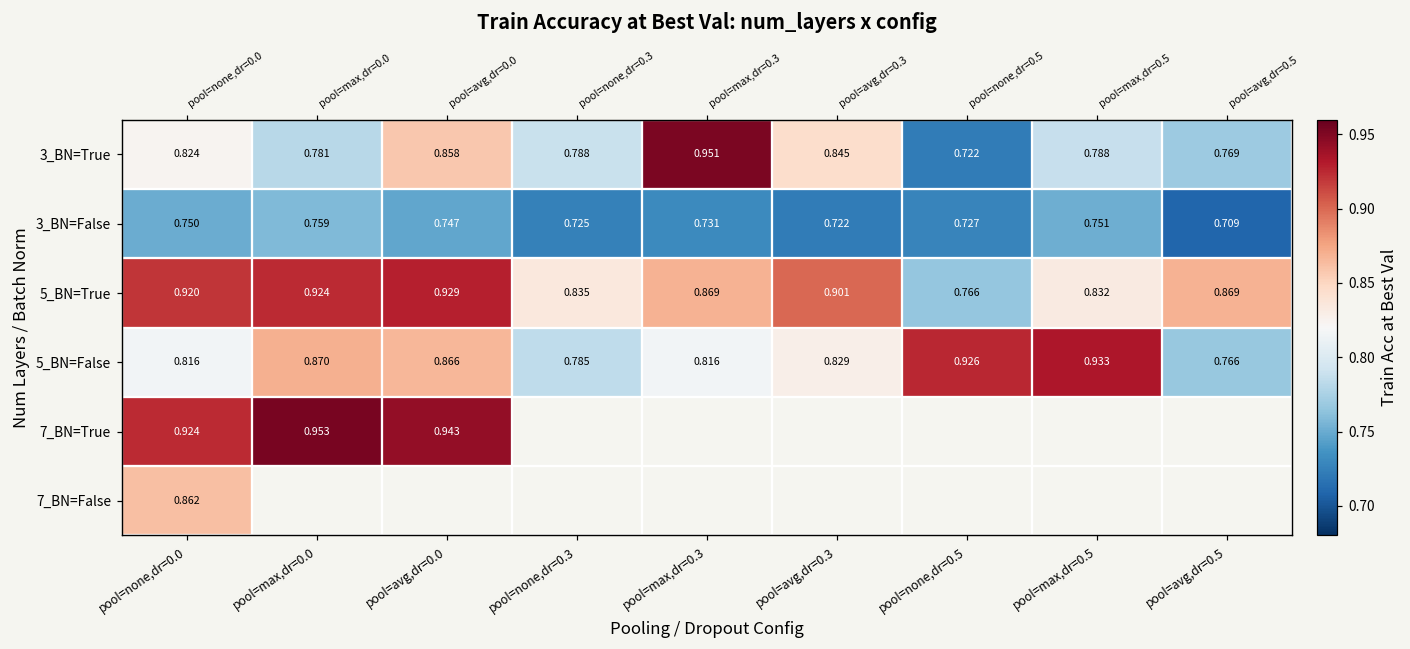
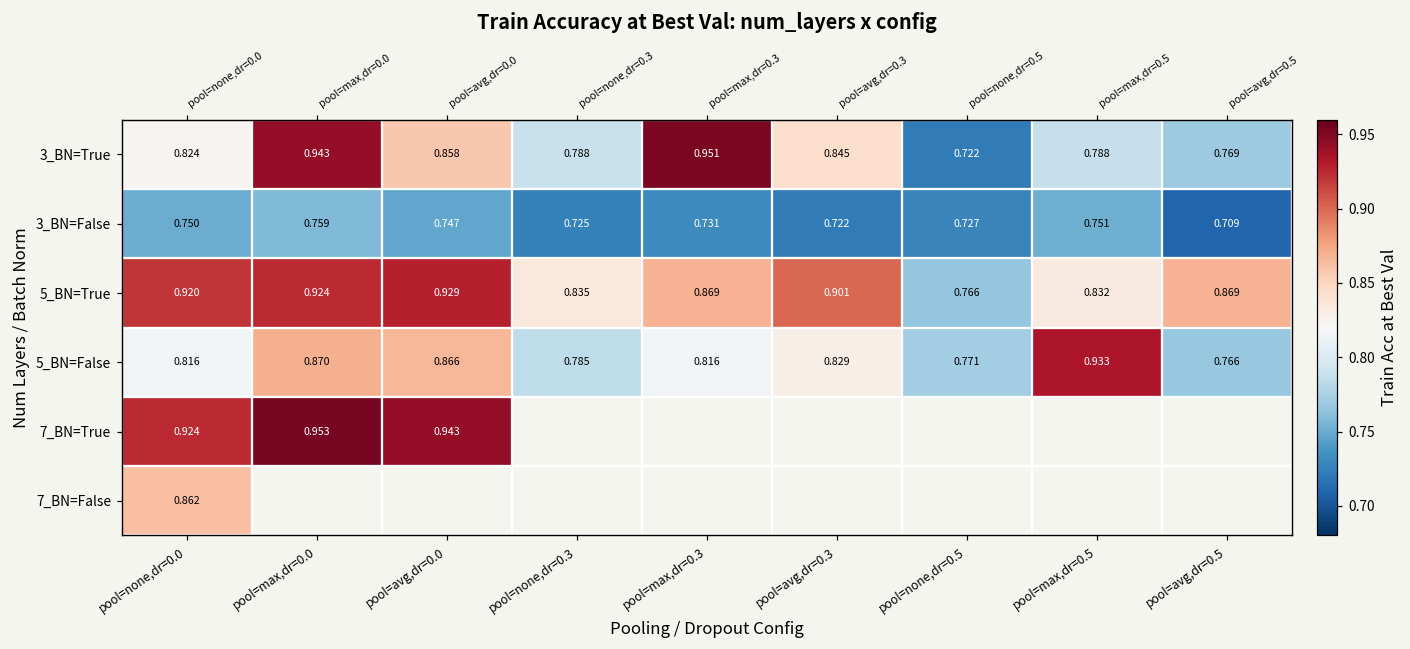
3_BN=True, pool=max,dr=0.0: 0.781 -> 0.943
5_BN=False, pool=none,dr=0.5: 0.926 -> 0.771
